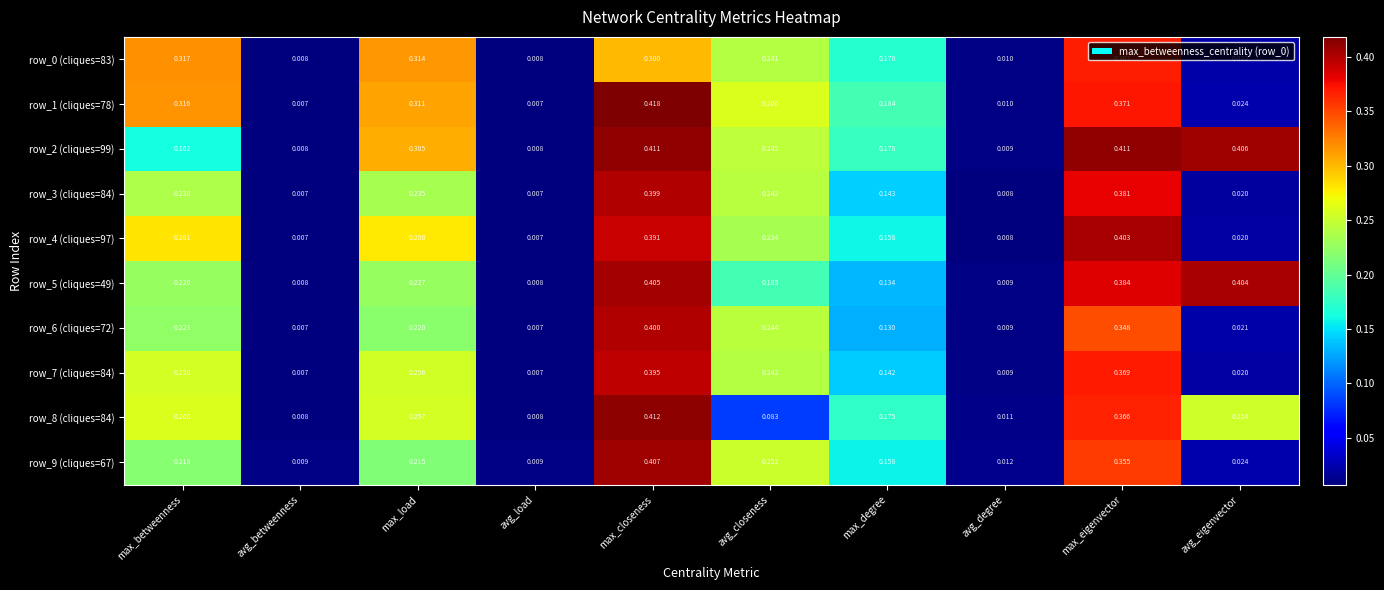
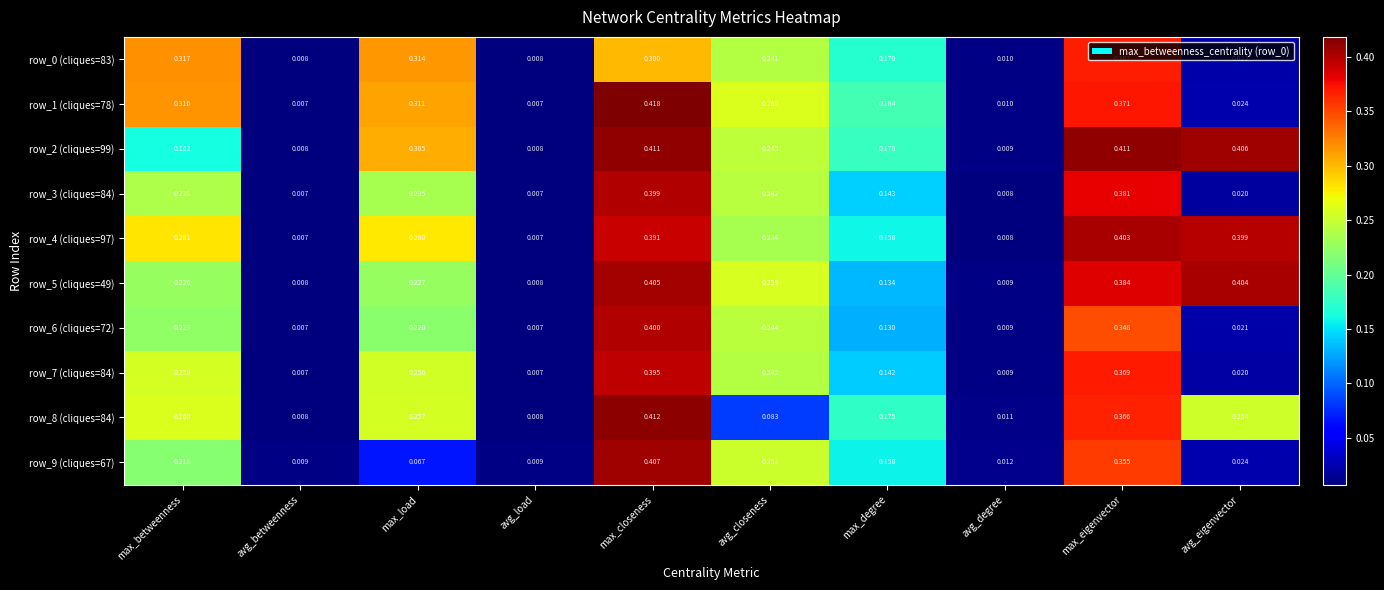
row_4 (cliques=97), avg_eigenvector: 0.020 -> 0.399
row_5 (cliques=49), avg_closeness: 0.185 -> 0.259
row_9 (cliques=67), max_load: 0.215 -> 0.067
